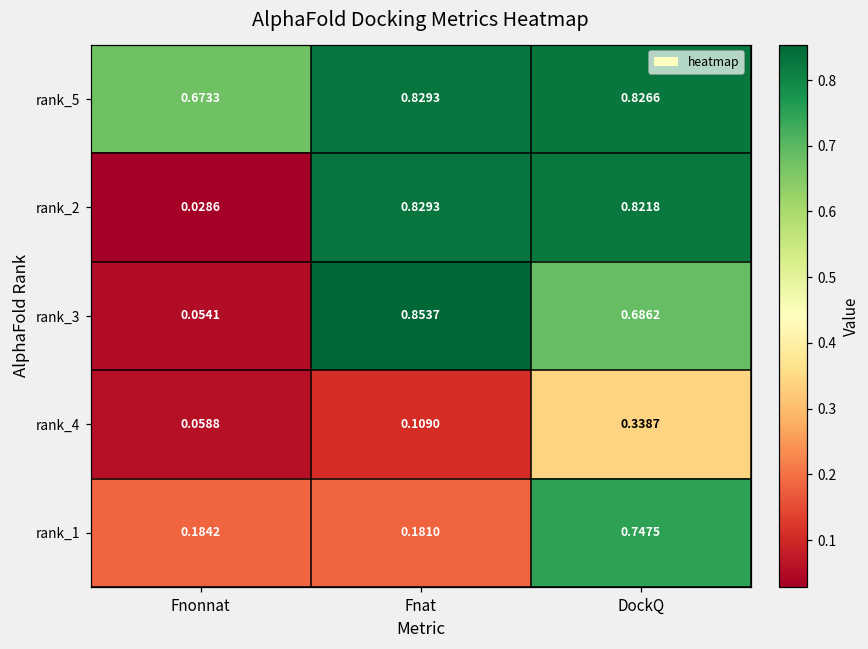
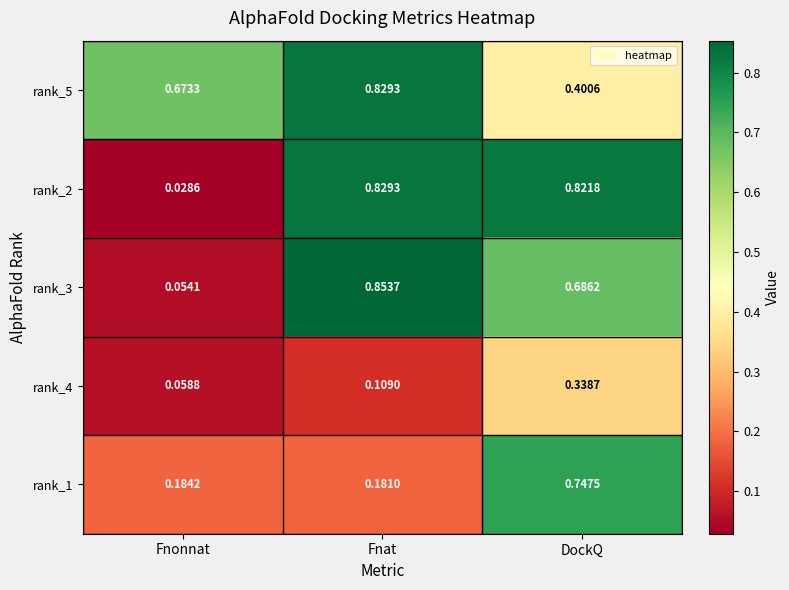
rank_5, DockQ: 0.8266 -> 0.4006
